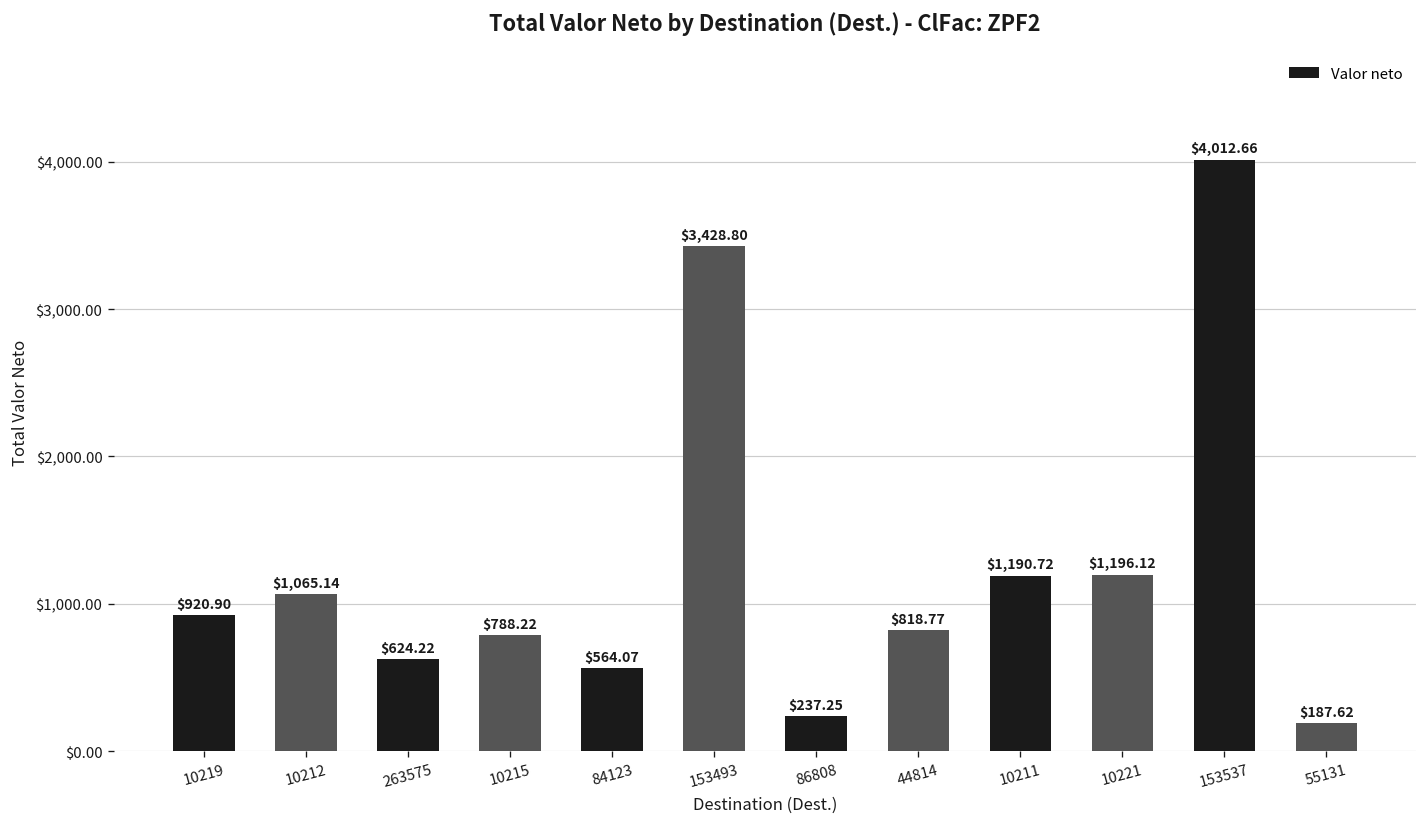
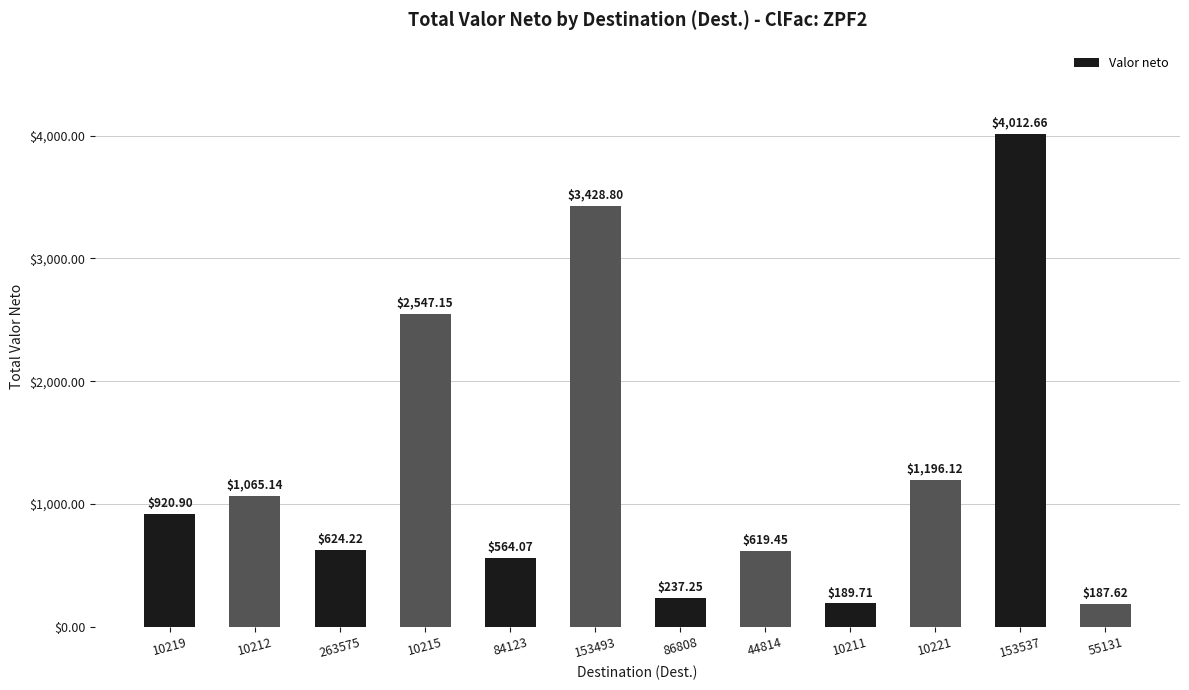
10215: $788.22 -> $2,547.15
44814: $818.77 -> $619.45
10211: $1,190.72 -> $189.71
